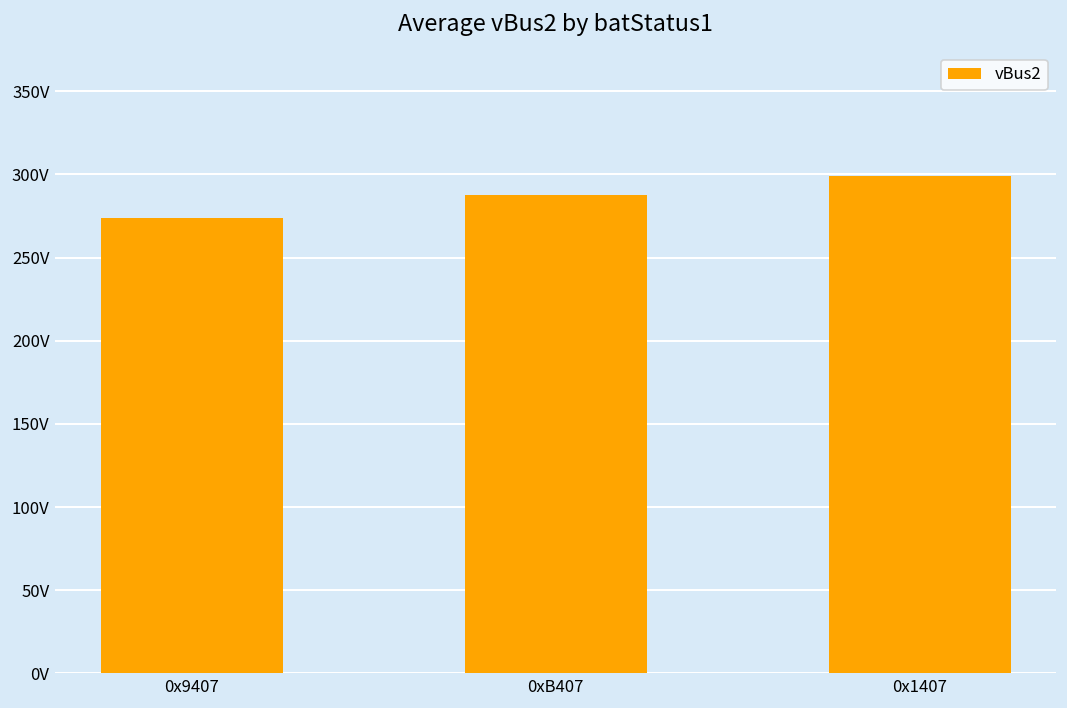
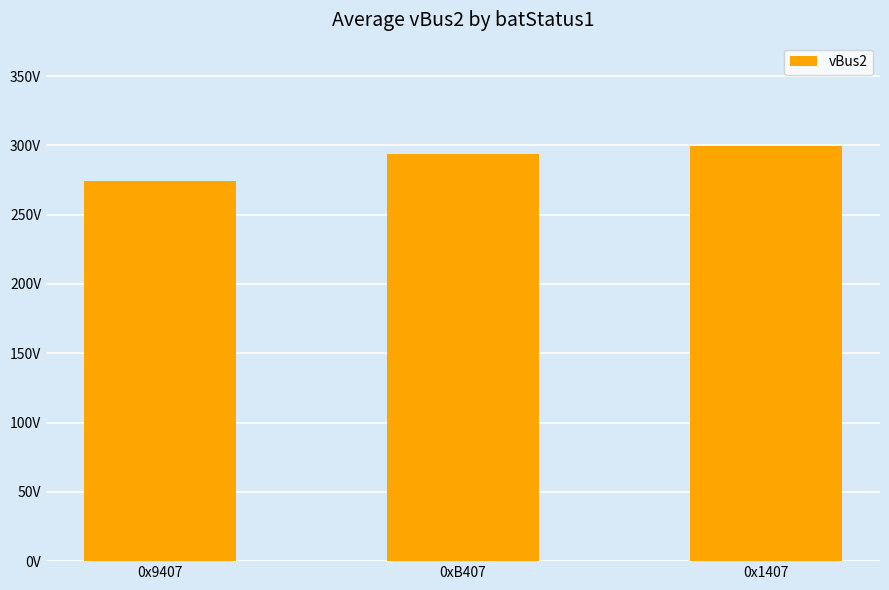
0xB407: 288V -> 294V
